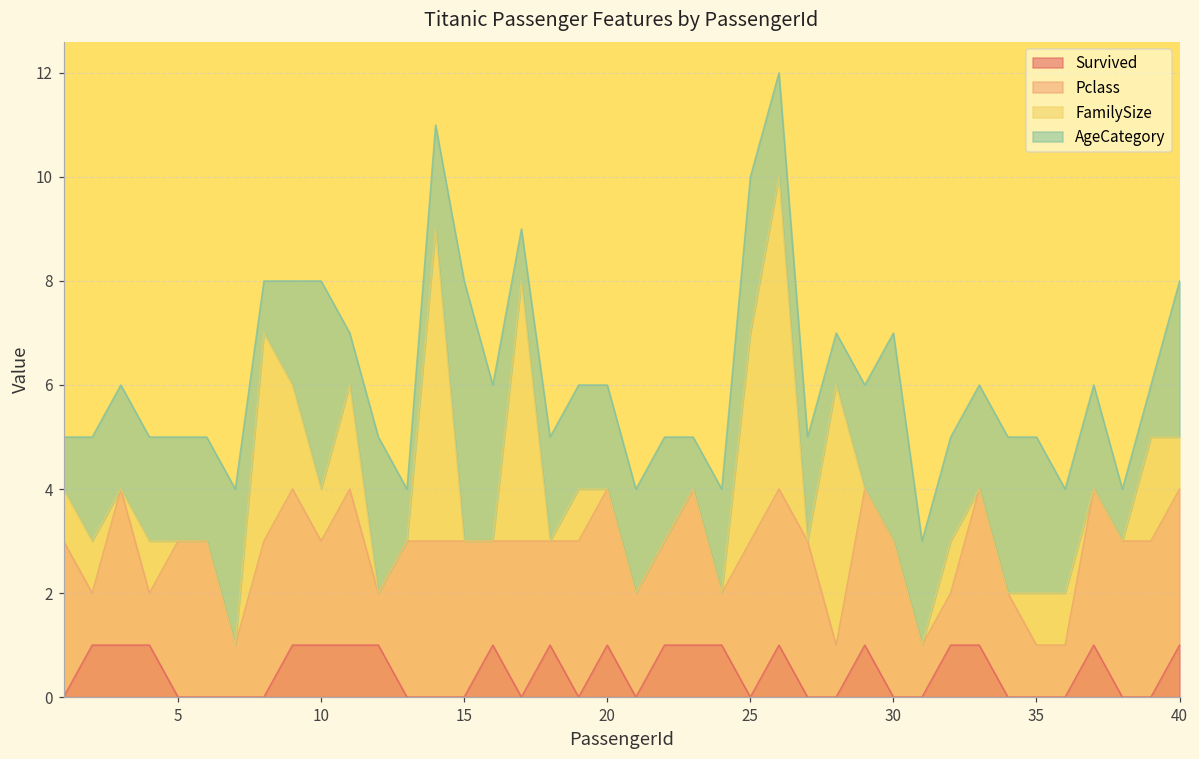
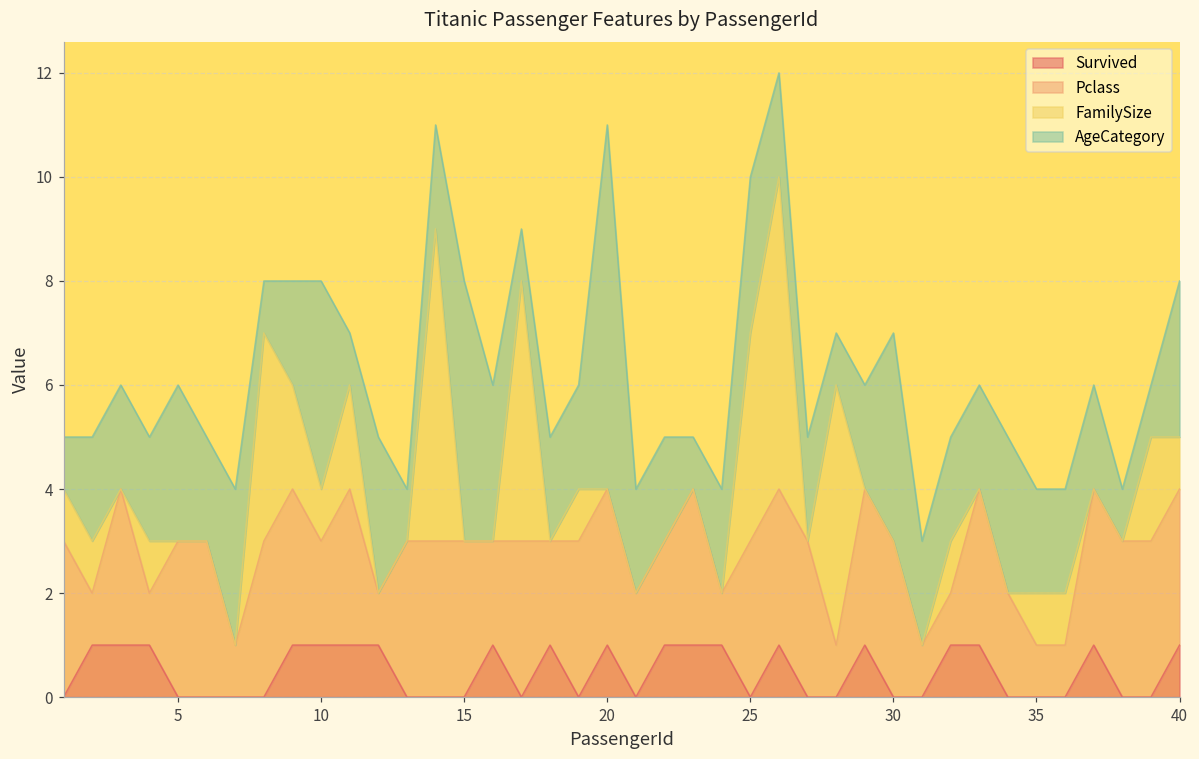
AgeCategory, 5: 2 -> 3
AgeCategory, 20: 2 -> 7
AgeCategory, 35: 3 -> 2
